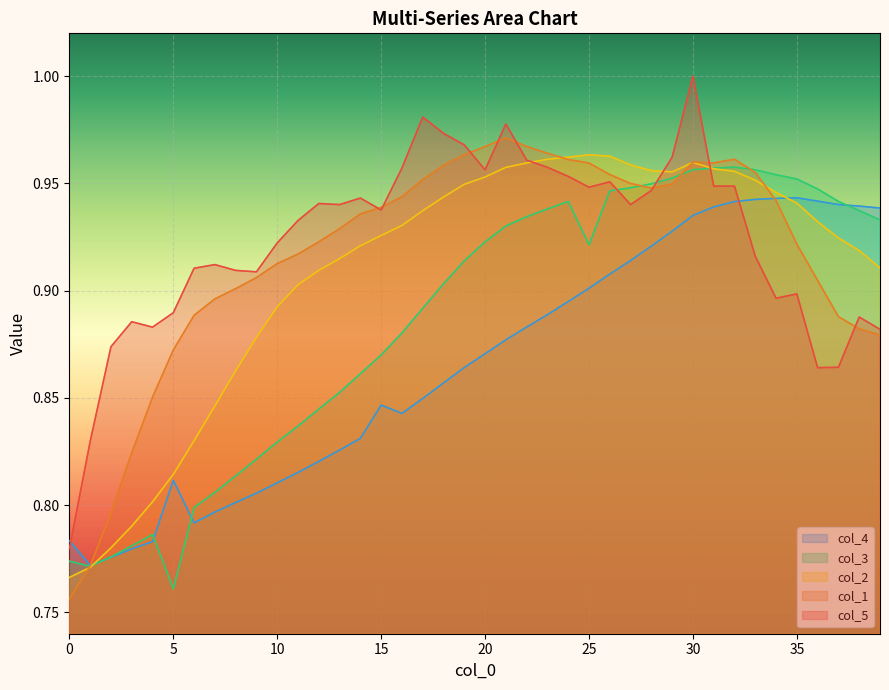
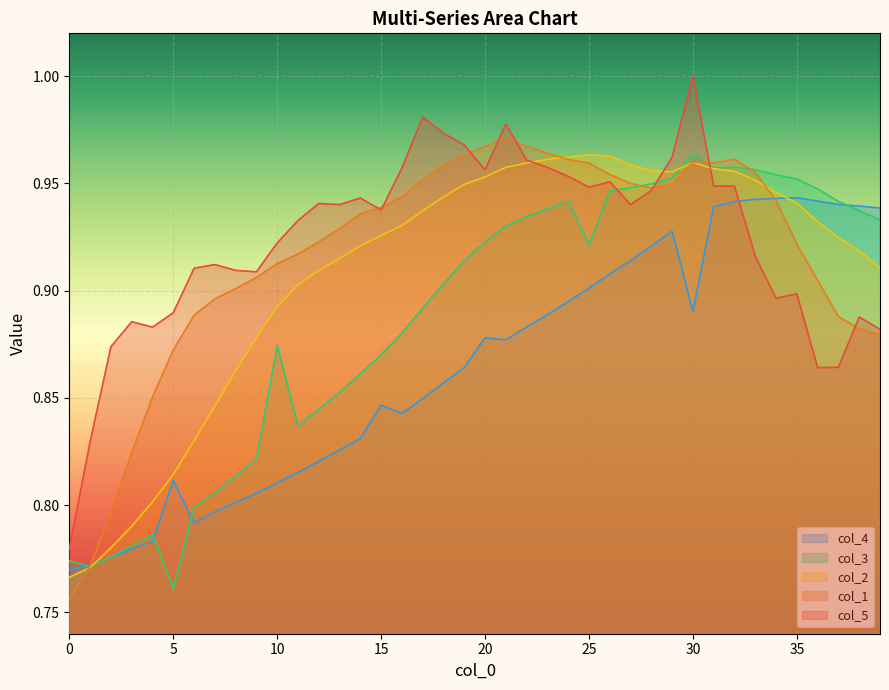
col_4, 0: 0.783 -> 0.770
col_3, 10: 0.829 -> 0.874
col_4, 20: 0.871 -> 0.878
col_4, 30: 0.935 -> 0.890
col_3, 30: 0.956 -> 0.964
